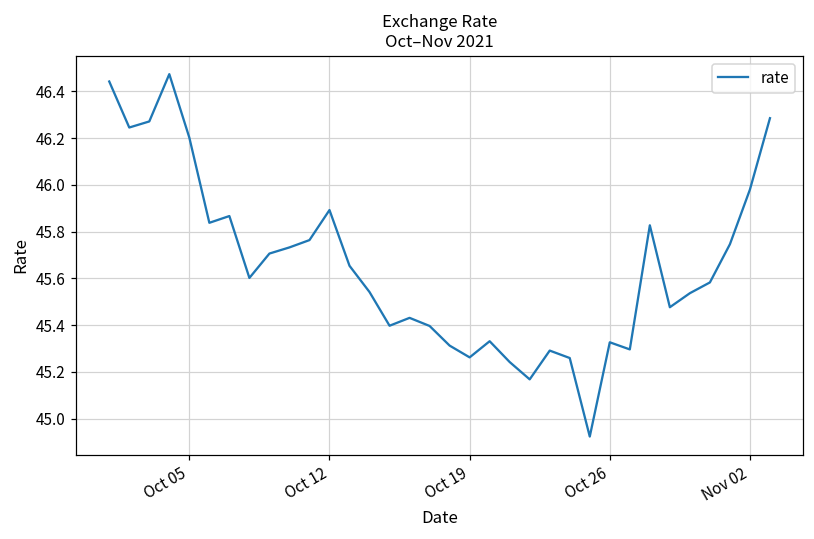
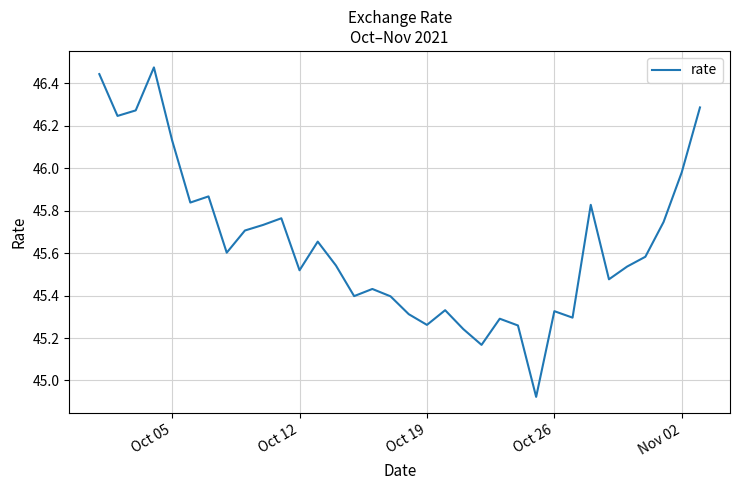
Oct 05: 46.20 -> 46.13
Oct 12: 45.89 -> 45.52
